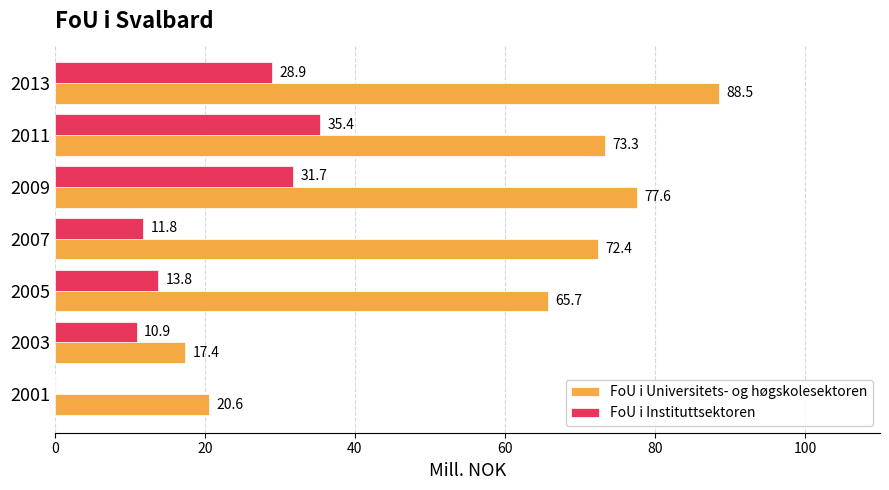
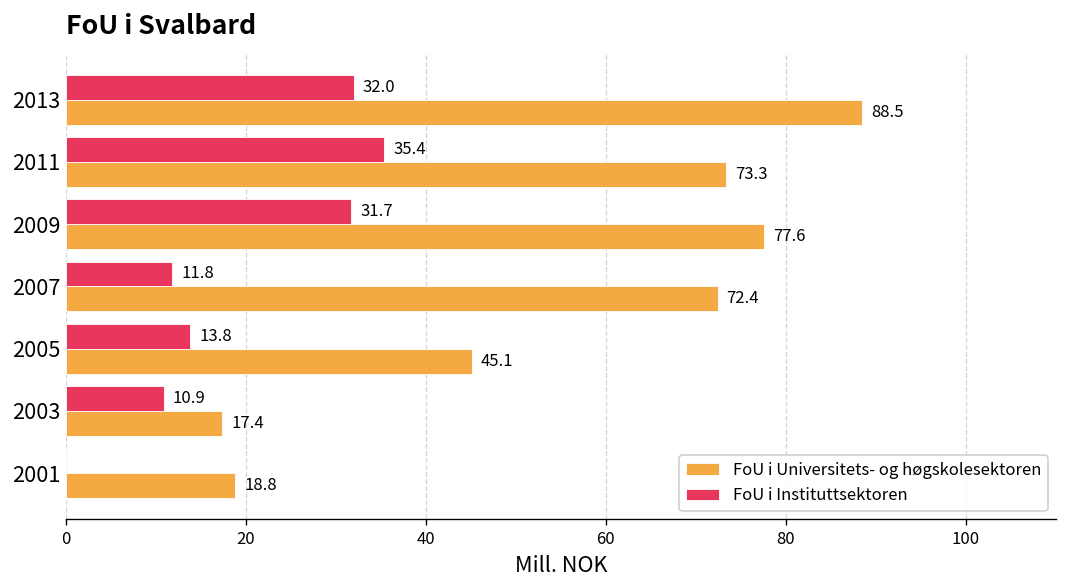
FoU i Instituttsektoren, 2013: 28.9 -> 32.0
FoU i Universitets- og høgskolesektoren, 2005: 65.7 -> 45.1
FoU i Universitets- og høgskolesektoren, 2001: 20.6 -> 18.8
